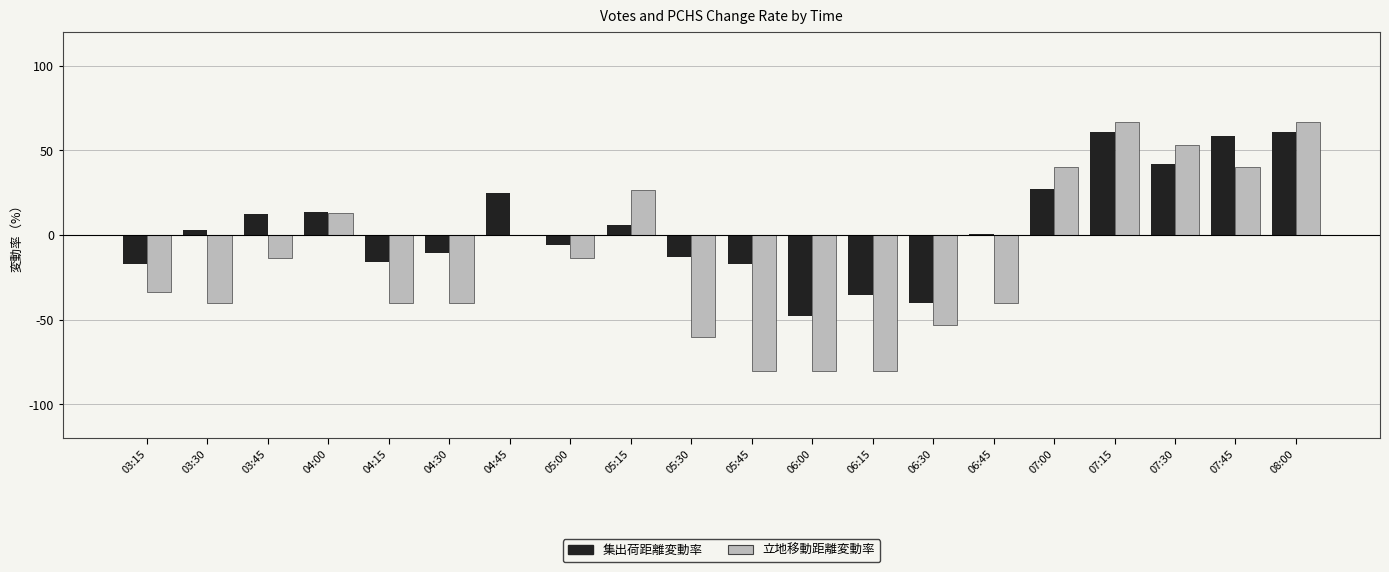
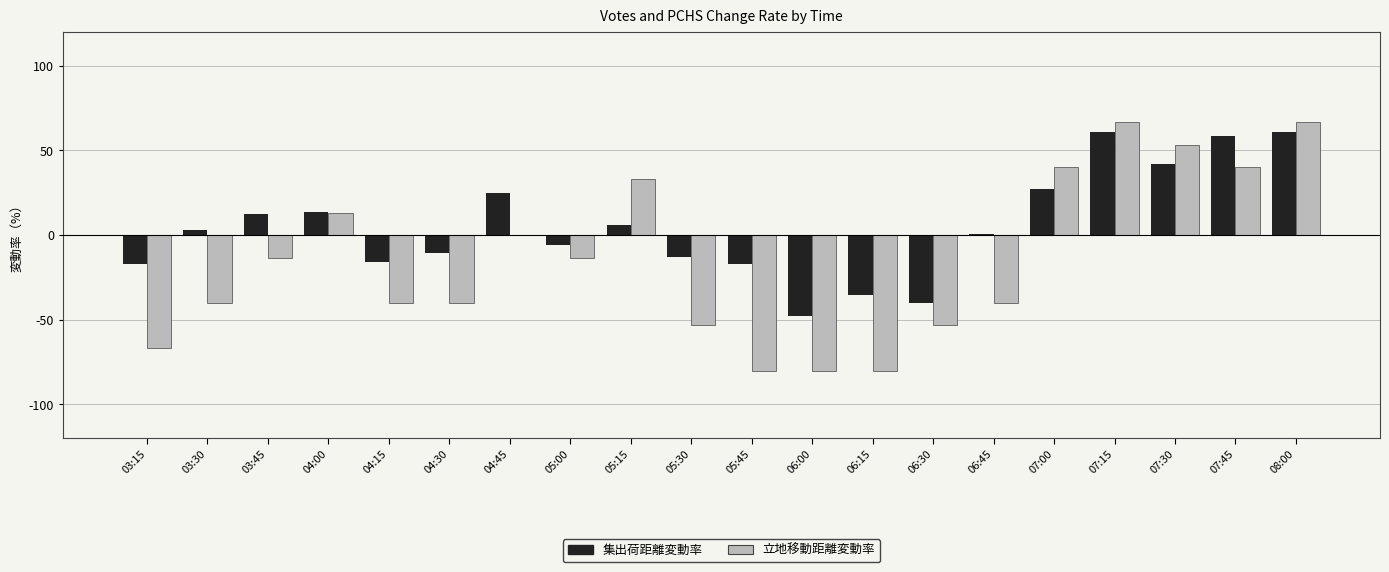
立地移動距離変動率, 03:15: -33 -> -67
立地移動距離変動率, 05:15: 27 -> 33
立地移動距離変動率, 05:30: -60 -> -53
